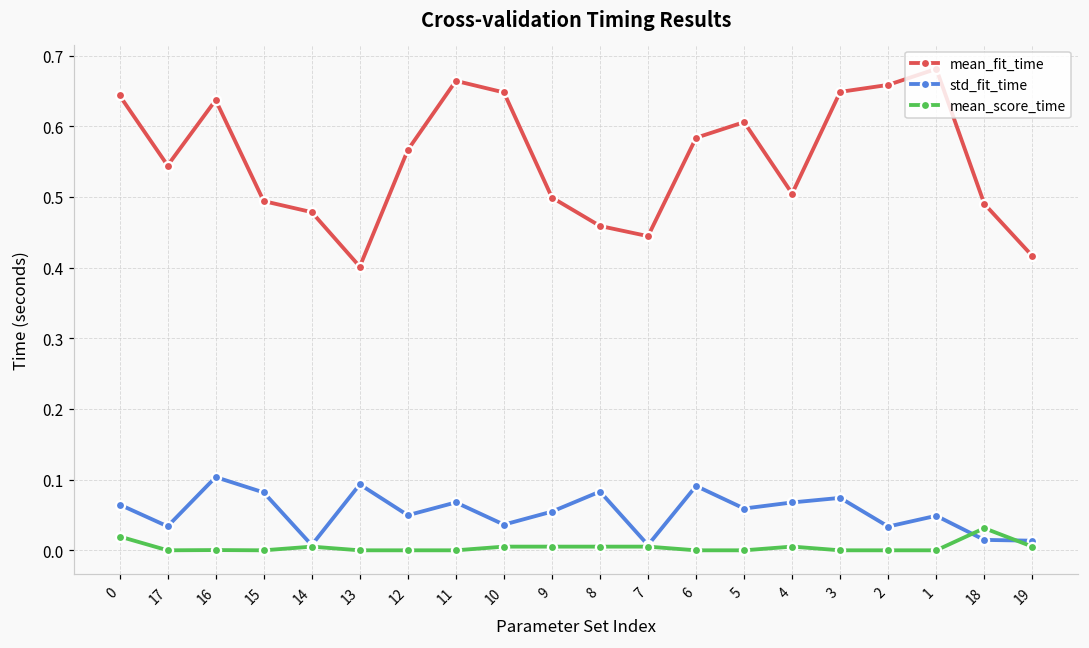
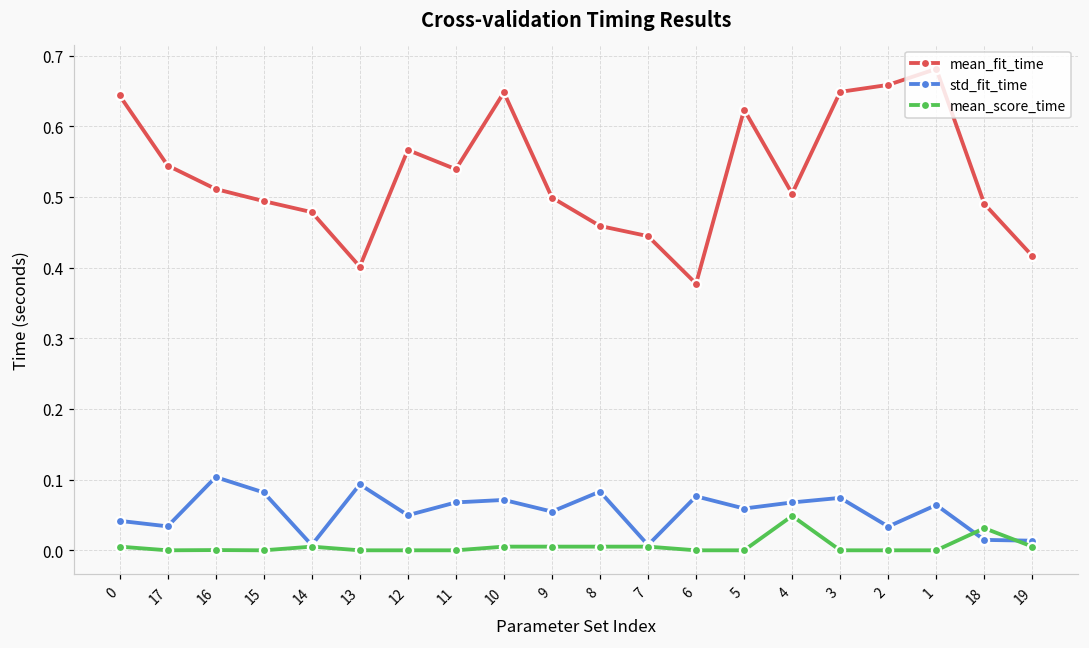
std_fit_time, 0: 0.06 -> 0.04
mean_score_time, 0: 0.02 -> 0.01
mean_fit_time, 16: 0.64 -> 0.51
mean_fit_time, 11: 0.66 -> 0.54
std_fit_time, 10: 0.04 -> 0.07
mean_fit_time, 6: 0.58 -> 0.38
std_fit_time, 6: 0.09 -> 0.08
mean_fit_time, 5: 0.61 -> 0.62
mean_score_time, 4: 0.01 -> 0.05
std_fit_time, 1: 0.05 -> 0.06
